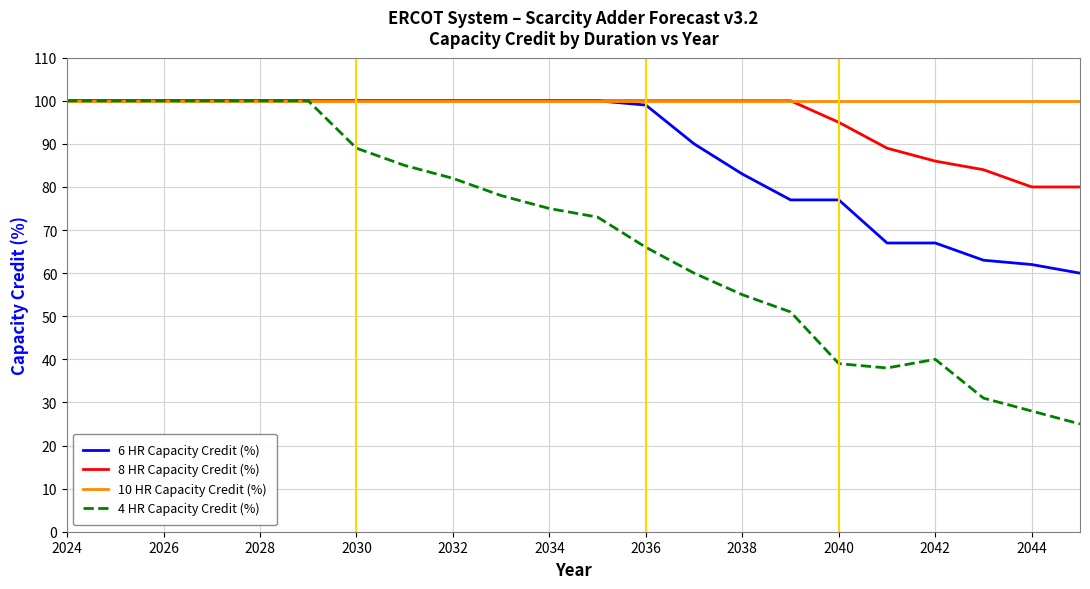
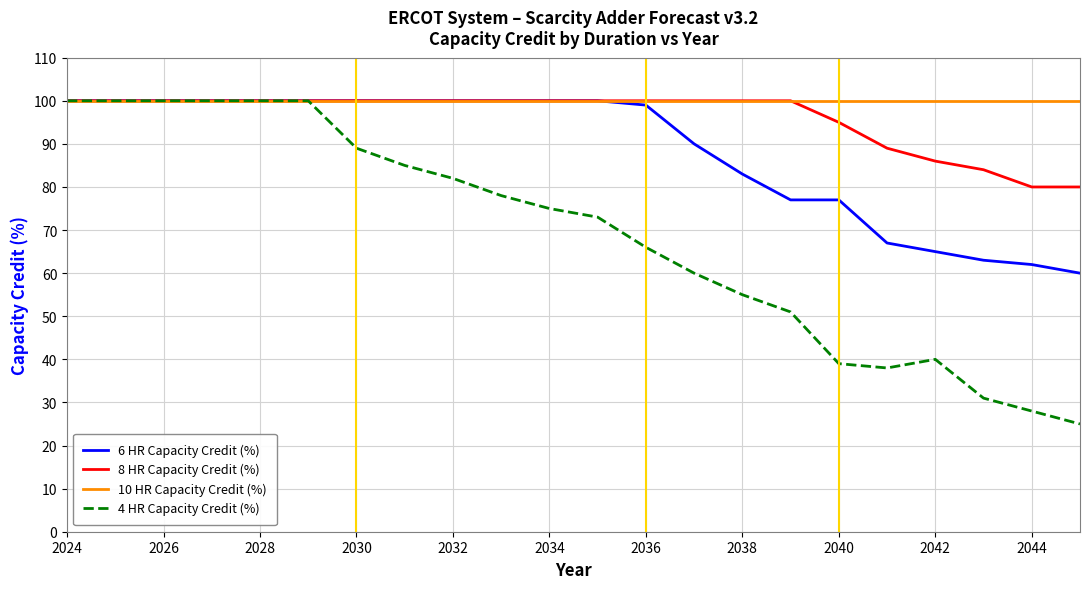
6 HR Capacity Credit (%), 2042: 67 -> 65
